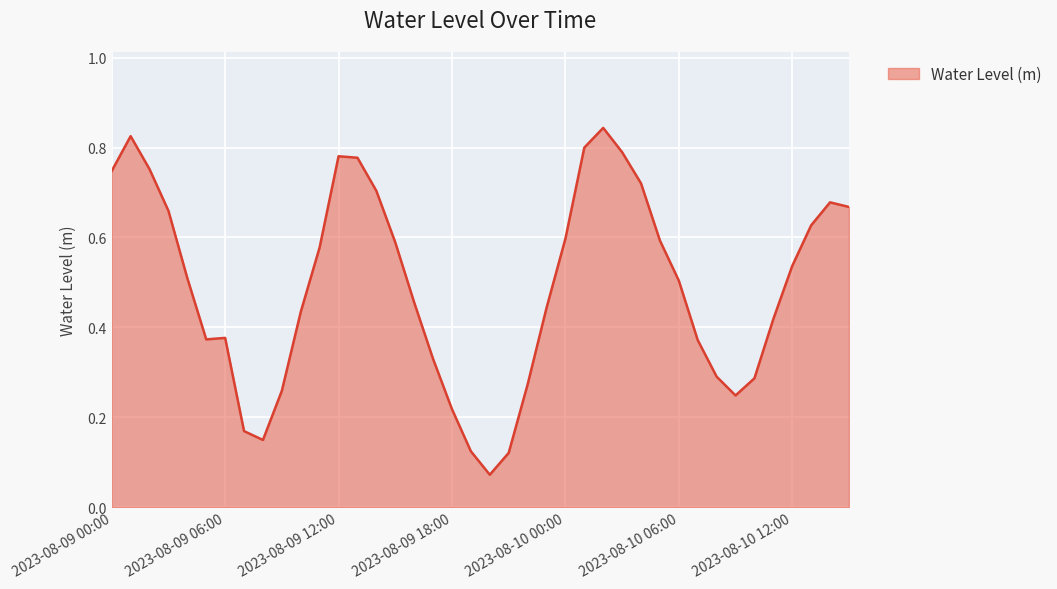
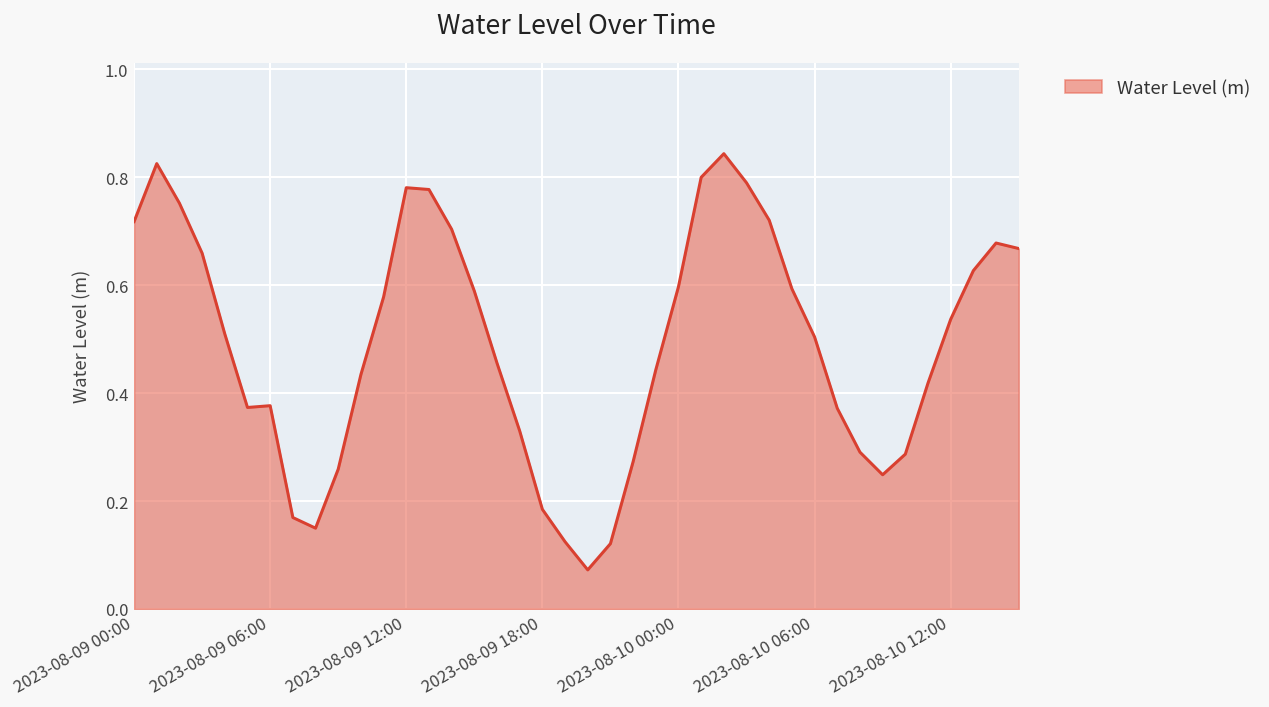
2023-08-09 00:00: 0.75 -> 0.72
2023-08-09 18:00: 0.22 -> 0.18
